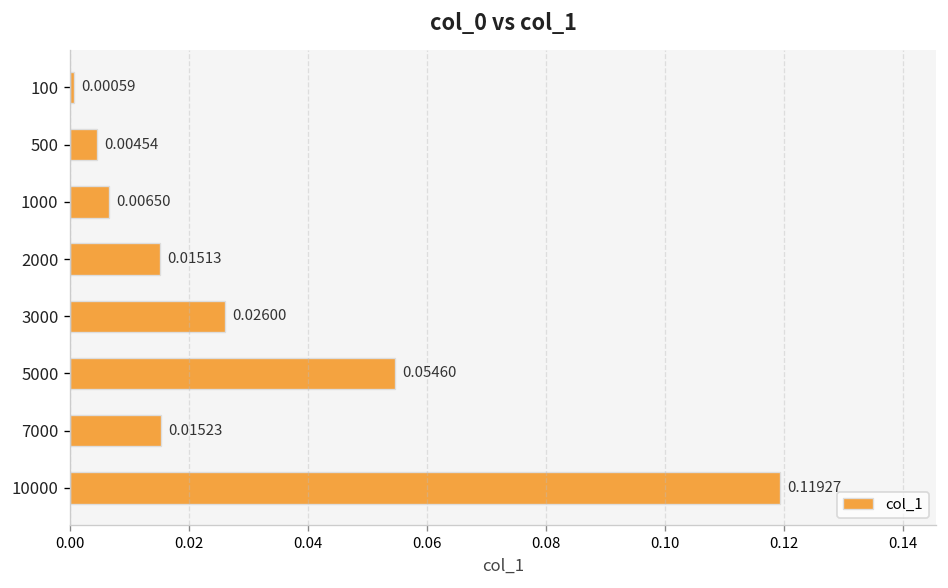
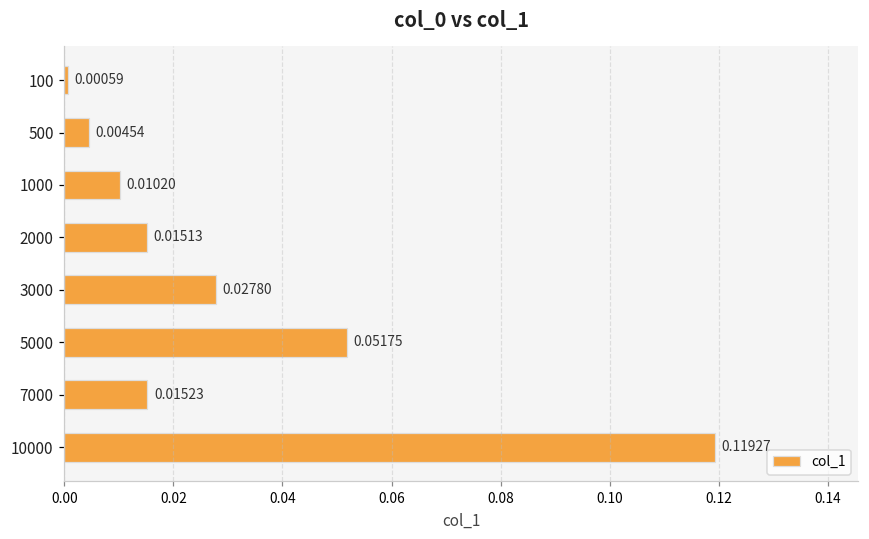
1000: 0.00650 -> 0.01020
3000: 0.02600 -> 0.02780
5000: 0.05460 -> 0.05175
